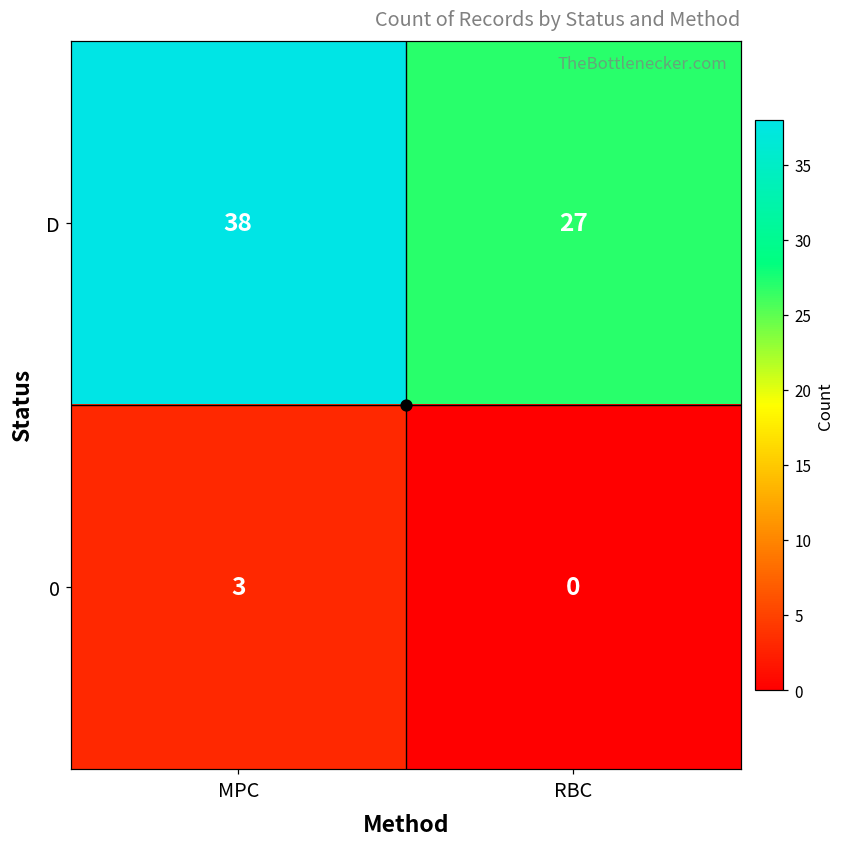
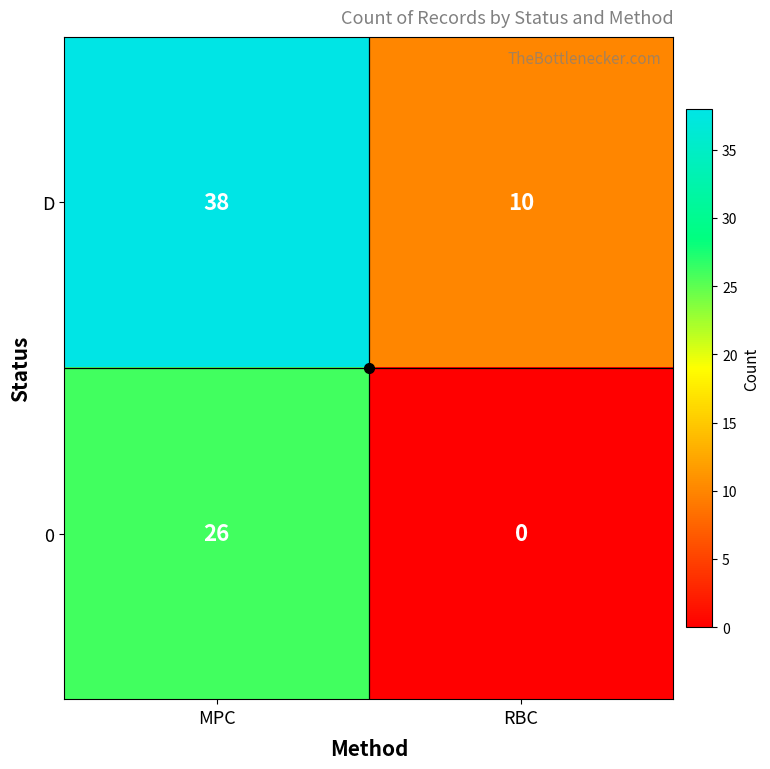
D, RBC: 27 -> 10
0, MPC: 3 -> 26
